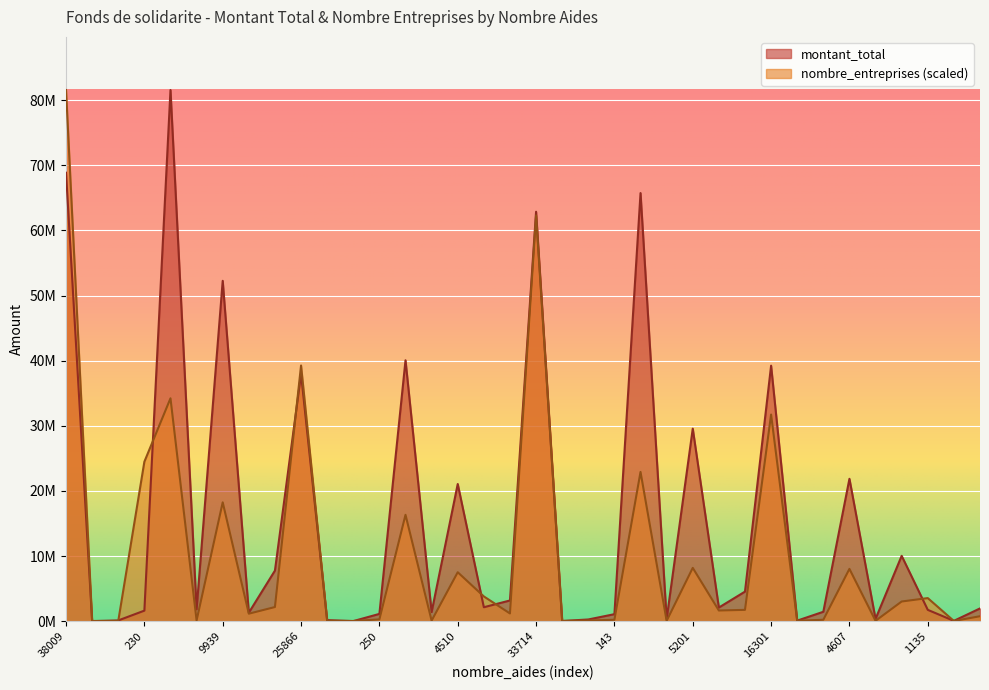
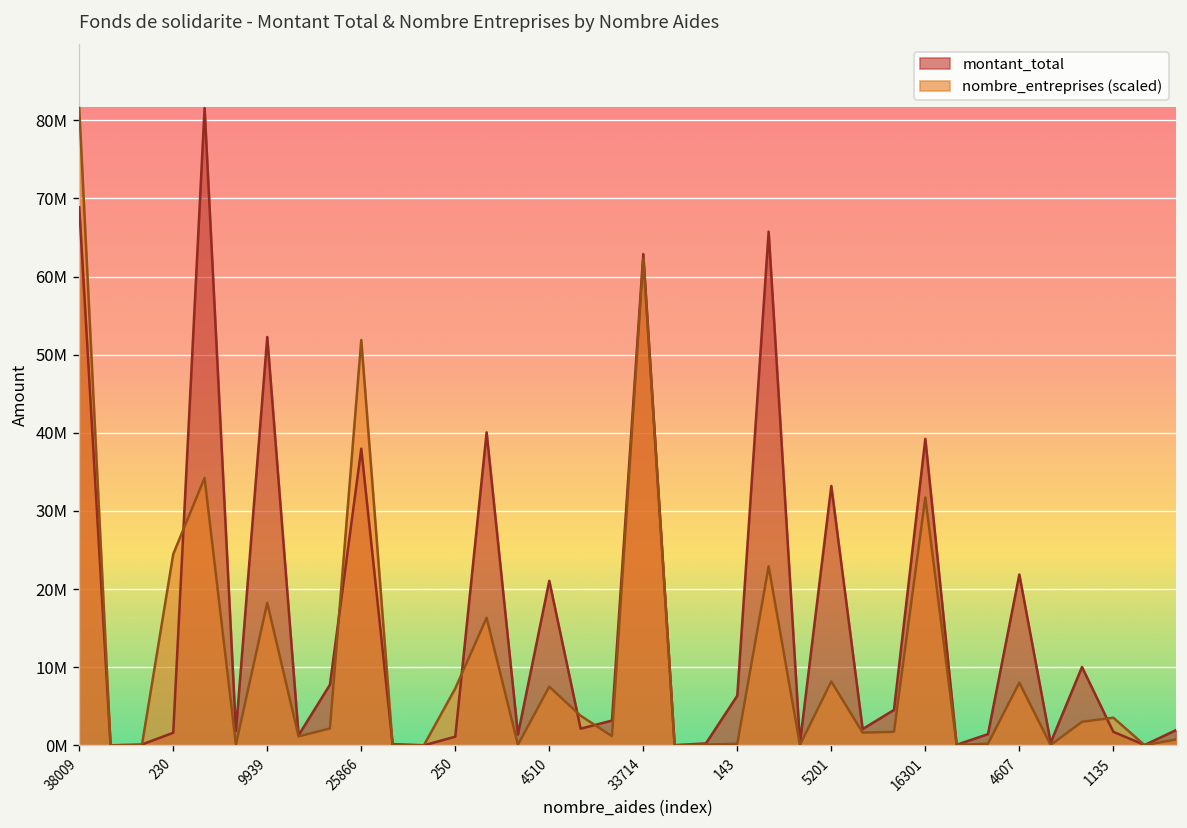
nombre_entreprises (scaled), 25866: 39000000 -> 52000000
nombre_entreprises (scaled), 250: 0 -> 7000000
montant_total, 143: 1000000 -> 6000000
montant_total, 5201: 30000000 -> 33000000
